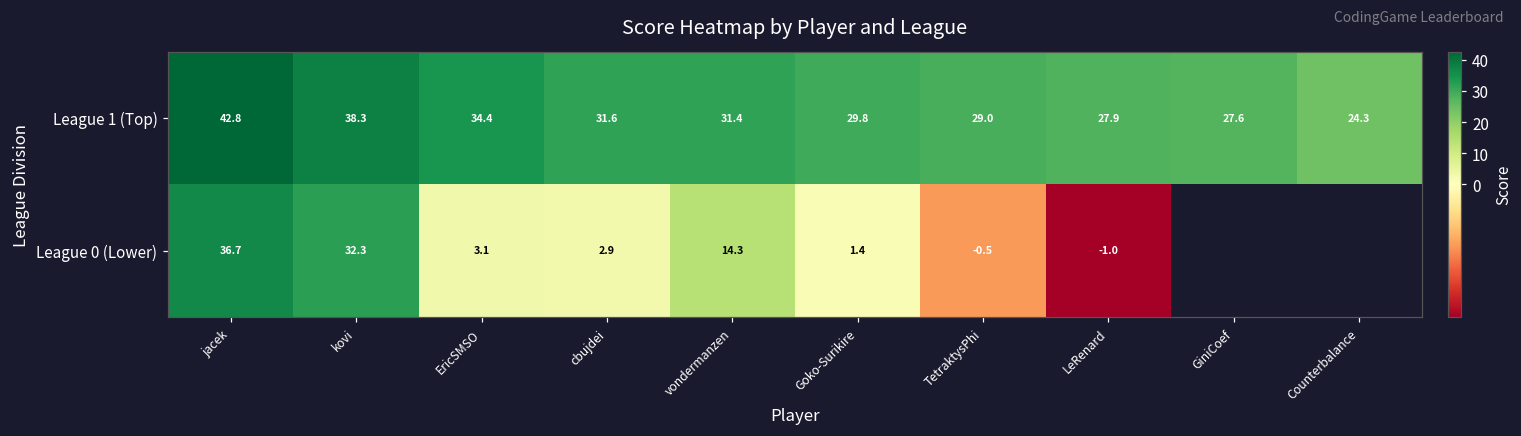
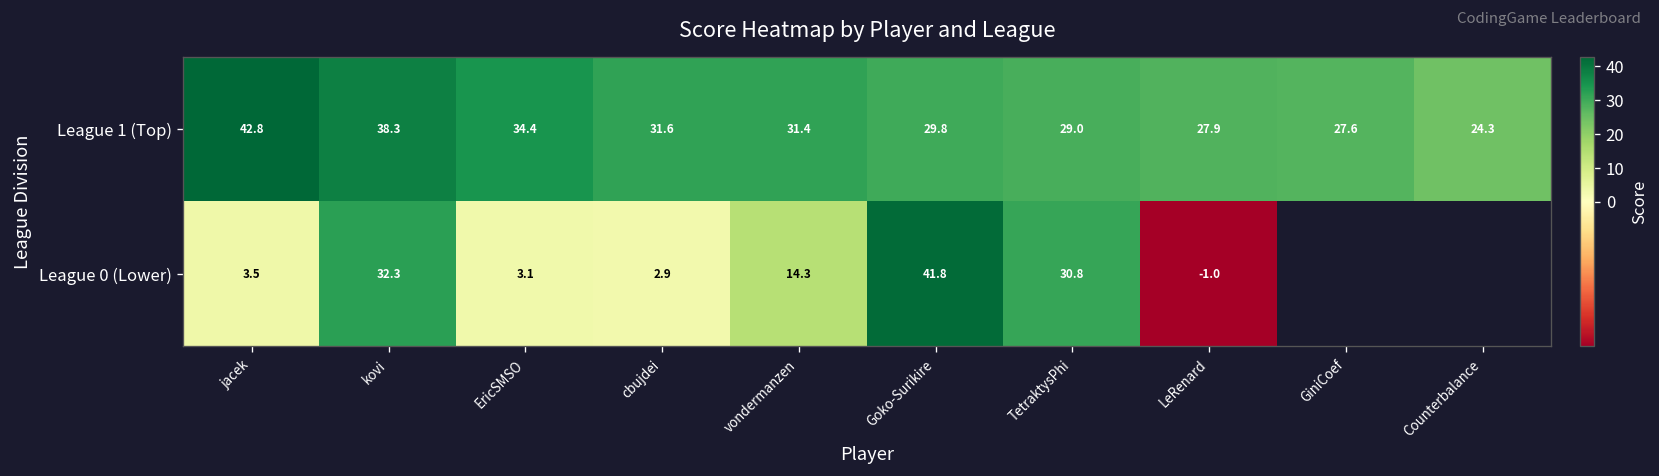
League 0 (Lower), jacek: 36.7 -> 3.5
League 0 (Lower), Goko-Surikire: 1.4 -> 41.8
League 0 (Lower), TetraktysPhi: -0.5 -> 30.8
